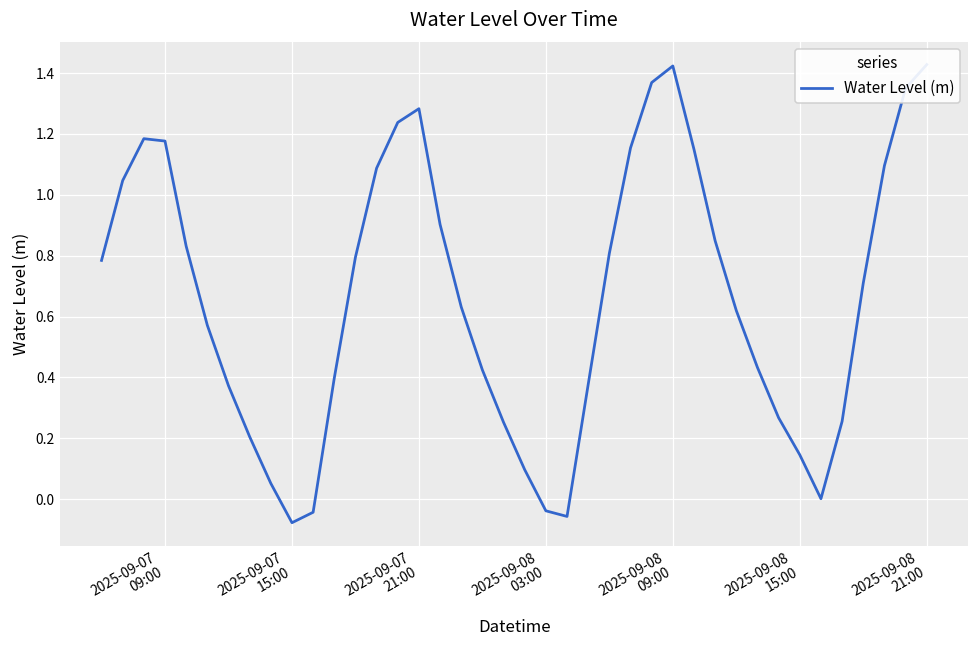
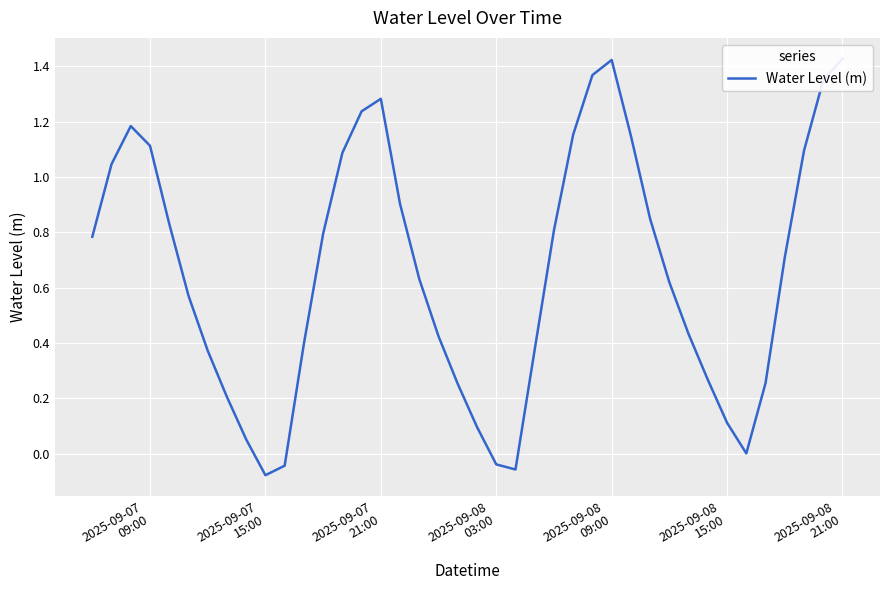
2025-09-07 09:00: 1.18 -> 1.11
2025-09-08 15:00: 0.15 -> 0.11
